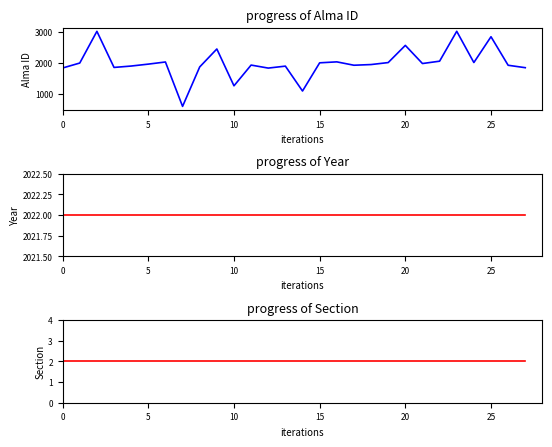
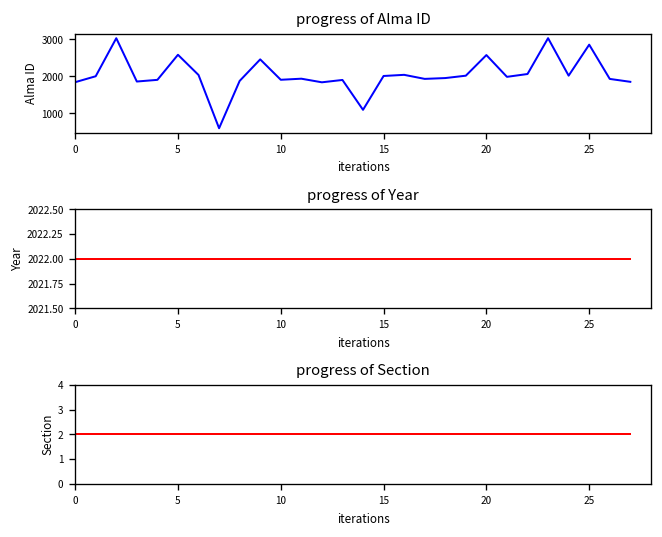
progress of Alma ID, 5: 2000 -> 2600
progress of Alma ID, 10: 1300 -> 1900
